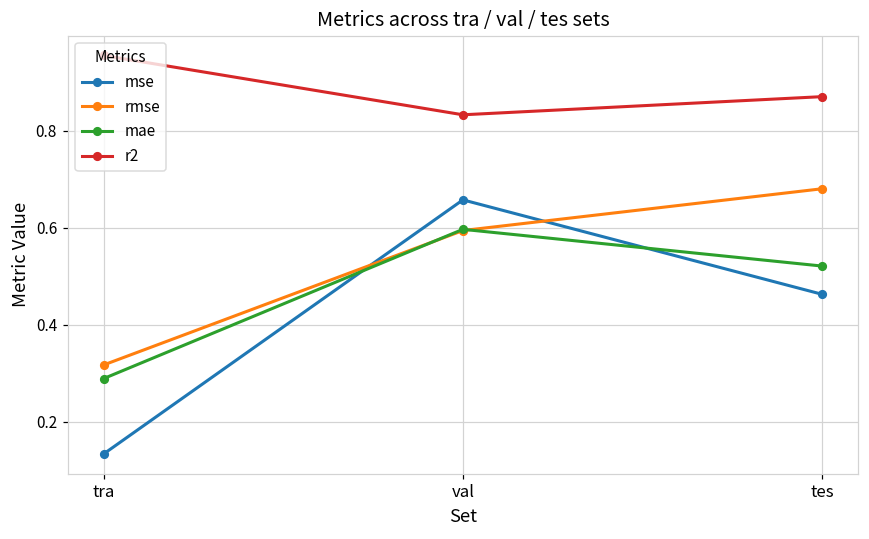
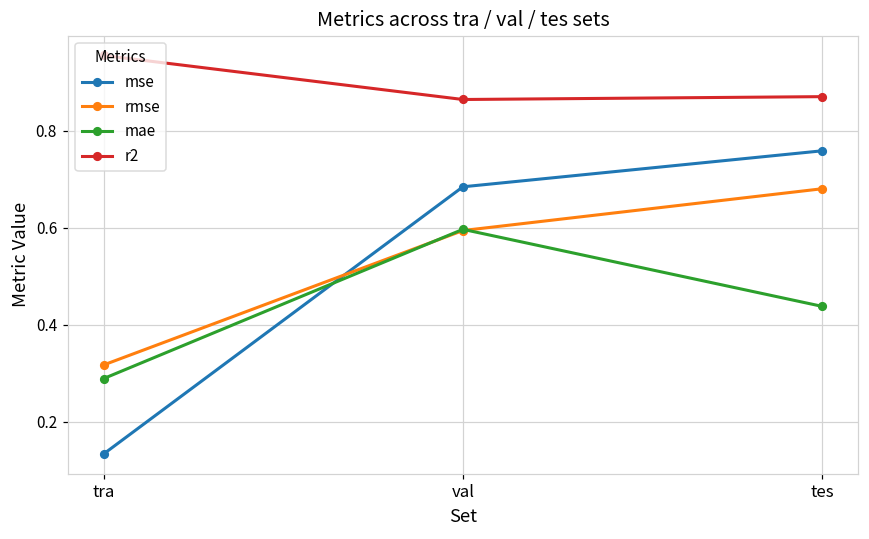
mse, val: 0.66 -> 0.68
r2, val: 0.83 -> 0.86
mse, tes: 0.46 -> 0.76
mae, tes: 0.52 -> 0.44
